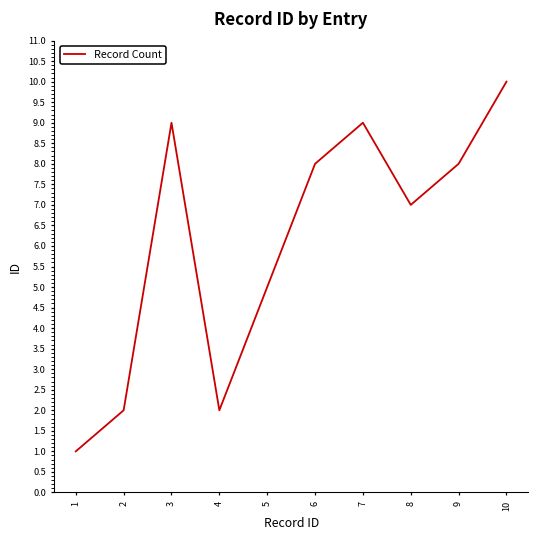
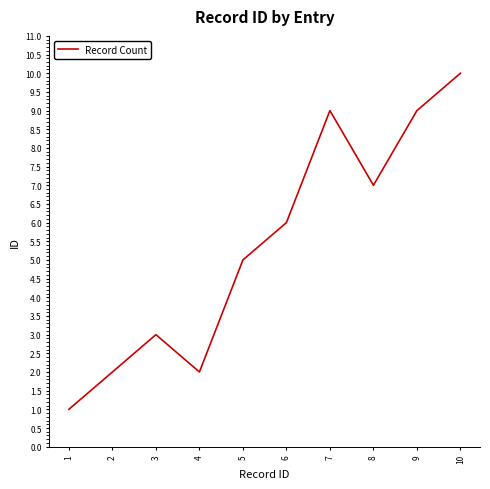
3: 9 -> 3
6: 8 -> 6
9: 8 -> 9
